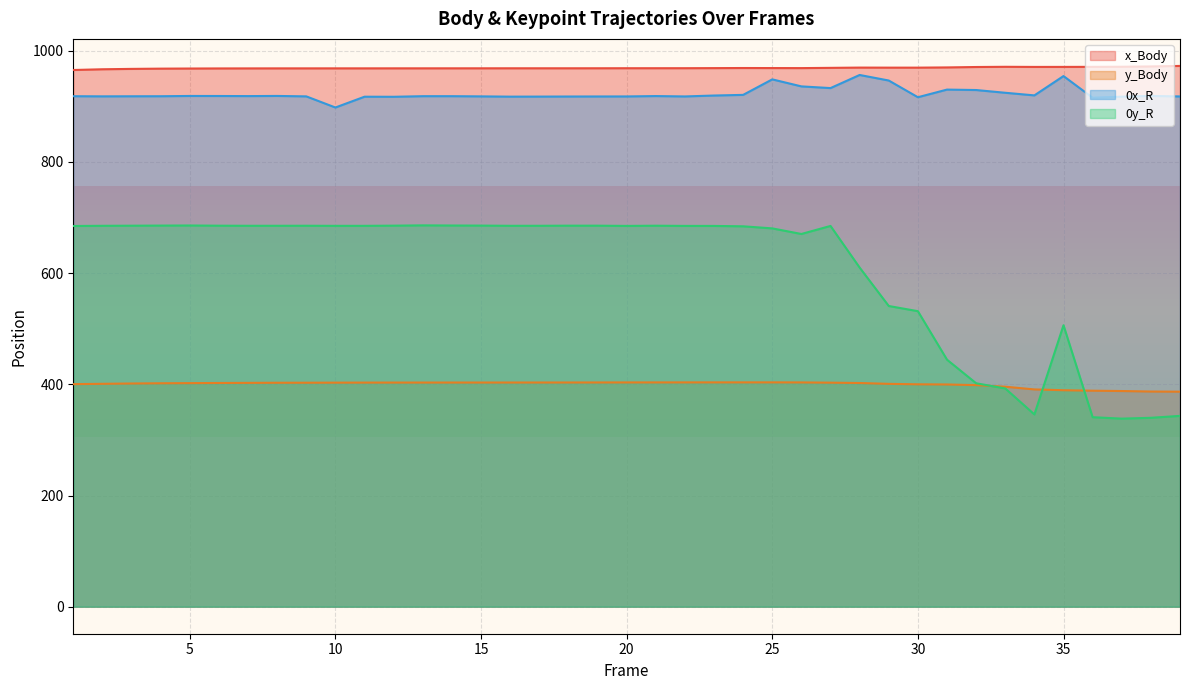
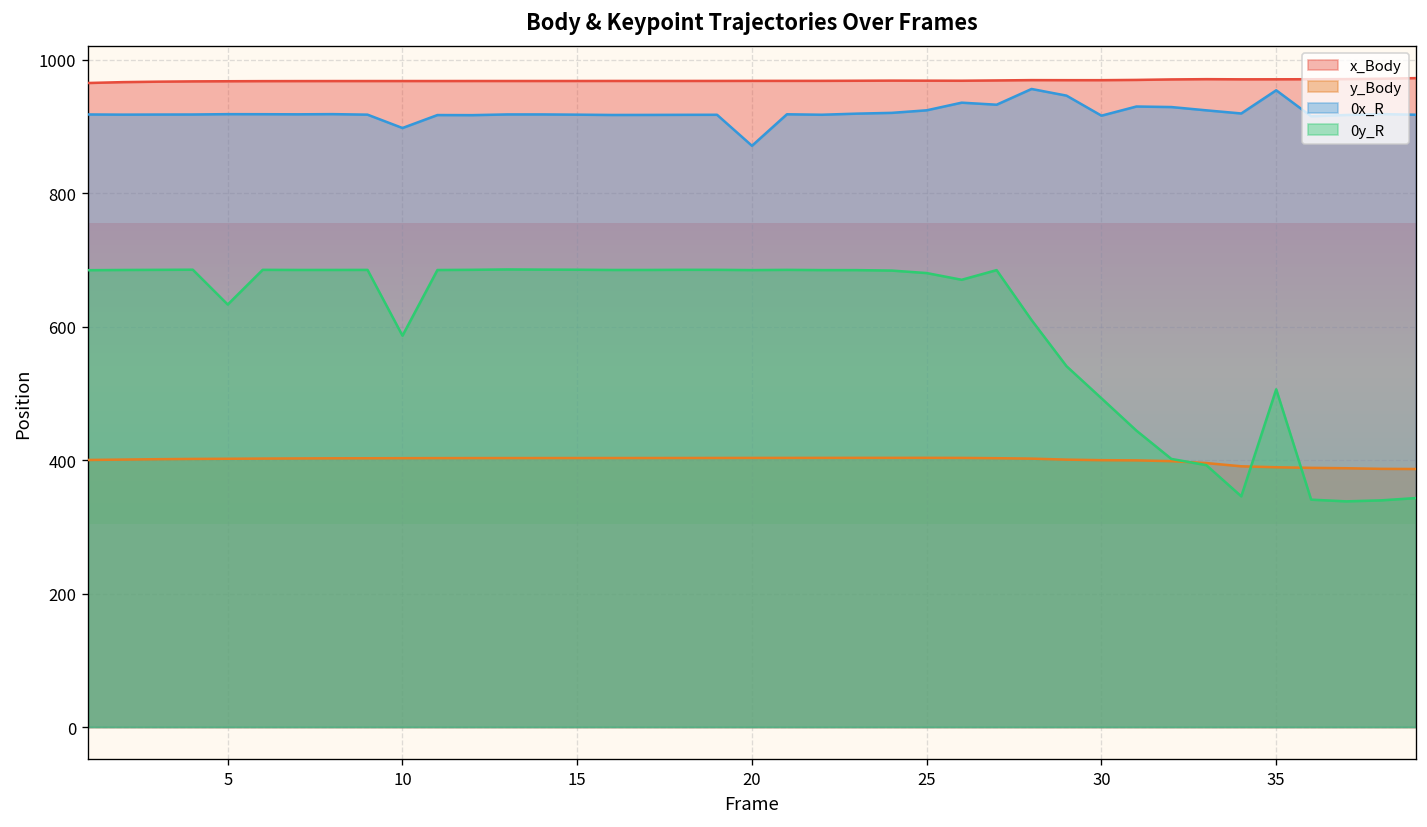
0y_R, 5: 690 -> 630
0y_R, 10: 690 -> 590
0x_R, 20: 920 -> 870
0x_R, 25: 950 -> 920
0y_R, 30: 530 -> 490
